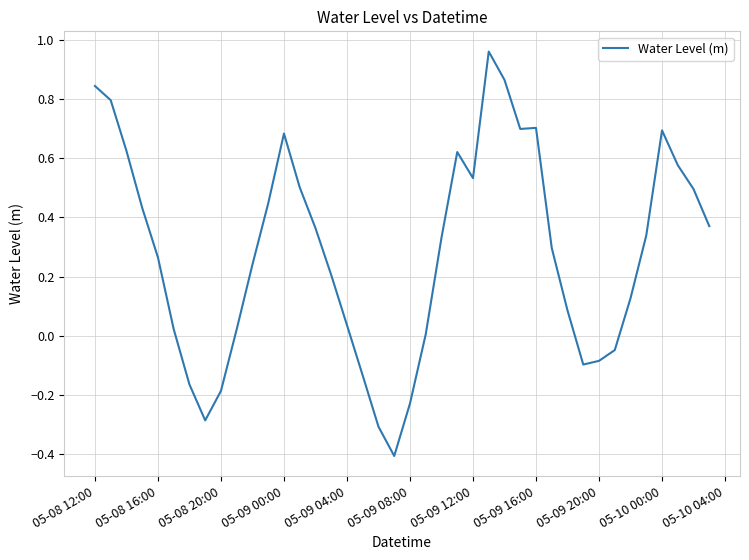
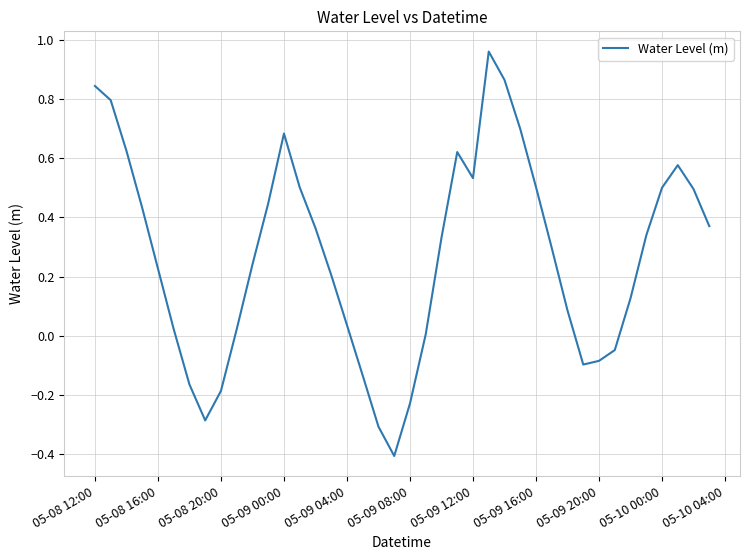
05-08 16:00: 0.26 -> 0.23
05-09 16:00: 0.70 -> 0.50
05-10 00:00: 0.69 -> 0.50
